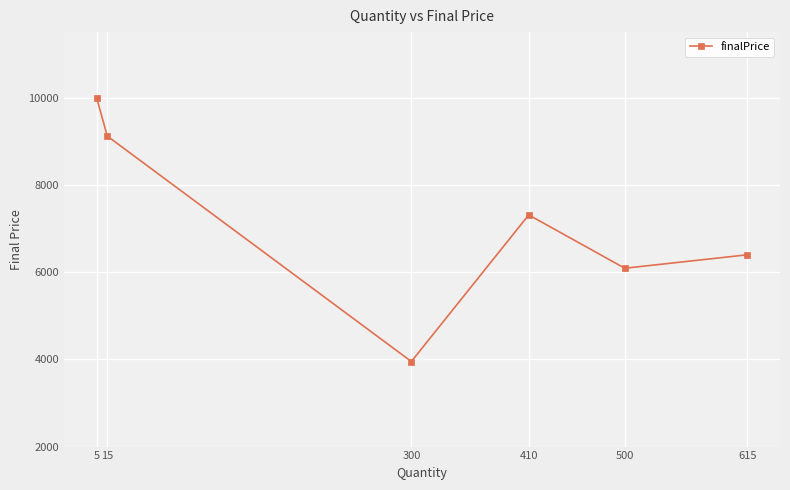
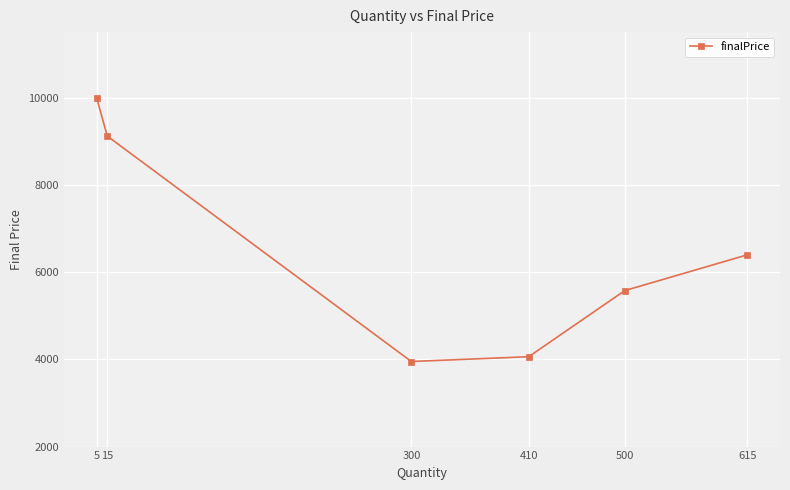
410: 7300 -> 4100
500: 6100 -> 5600
